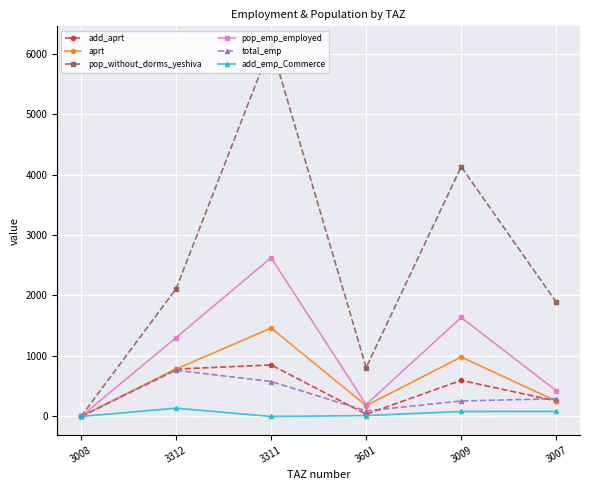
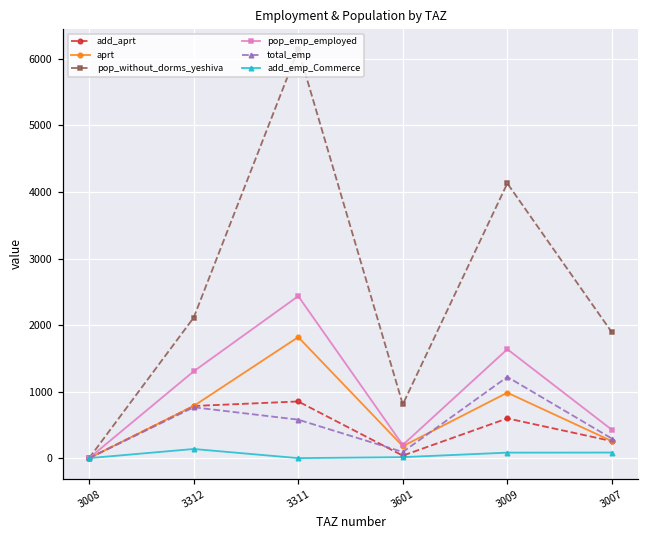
aprt, 3311: 1500 -> 1800
pop_emp_employed, 3311: 2600 -> 2400
total_emp, 3009: 300 -> 1200
